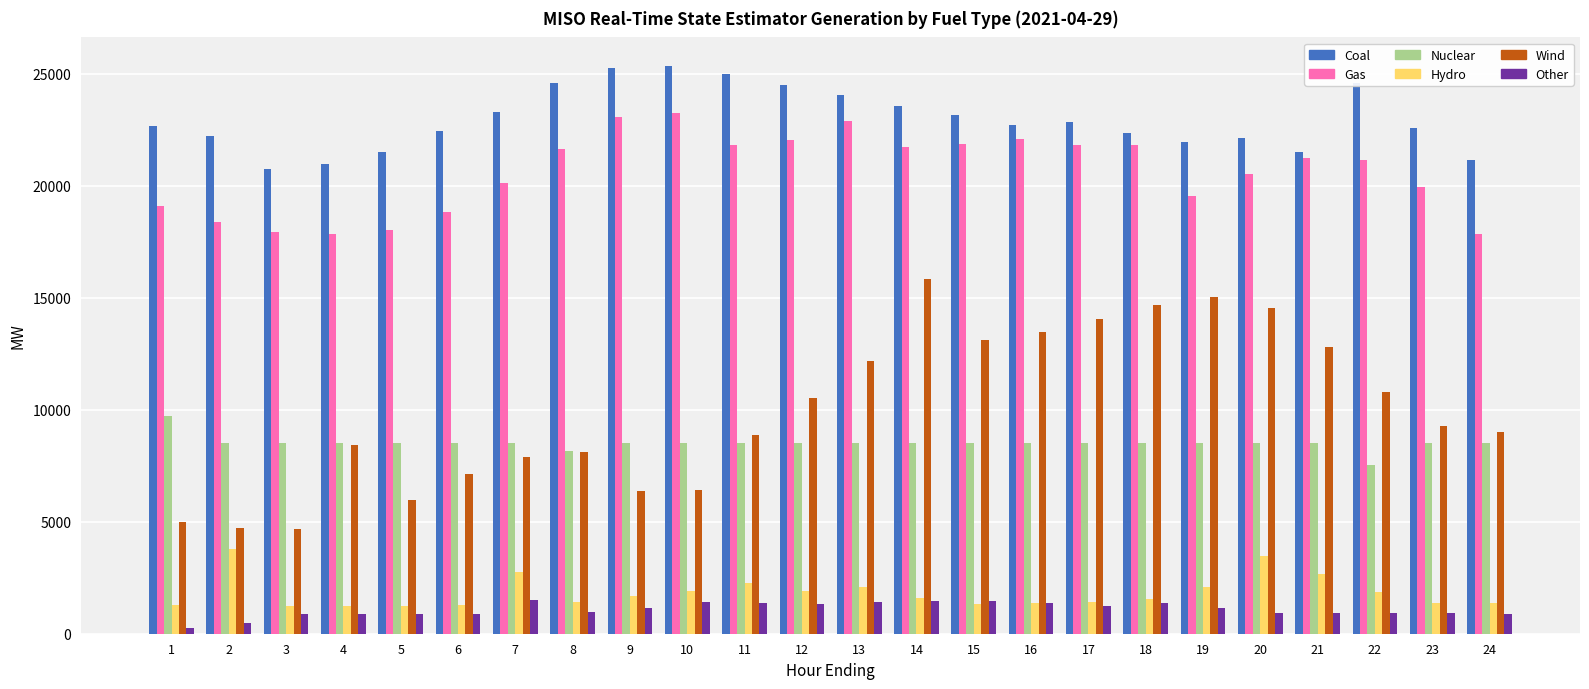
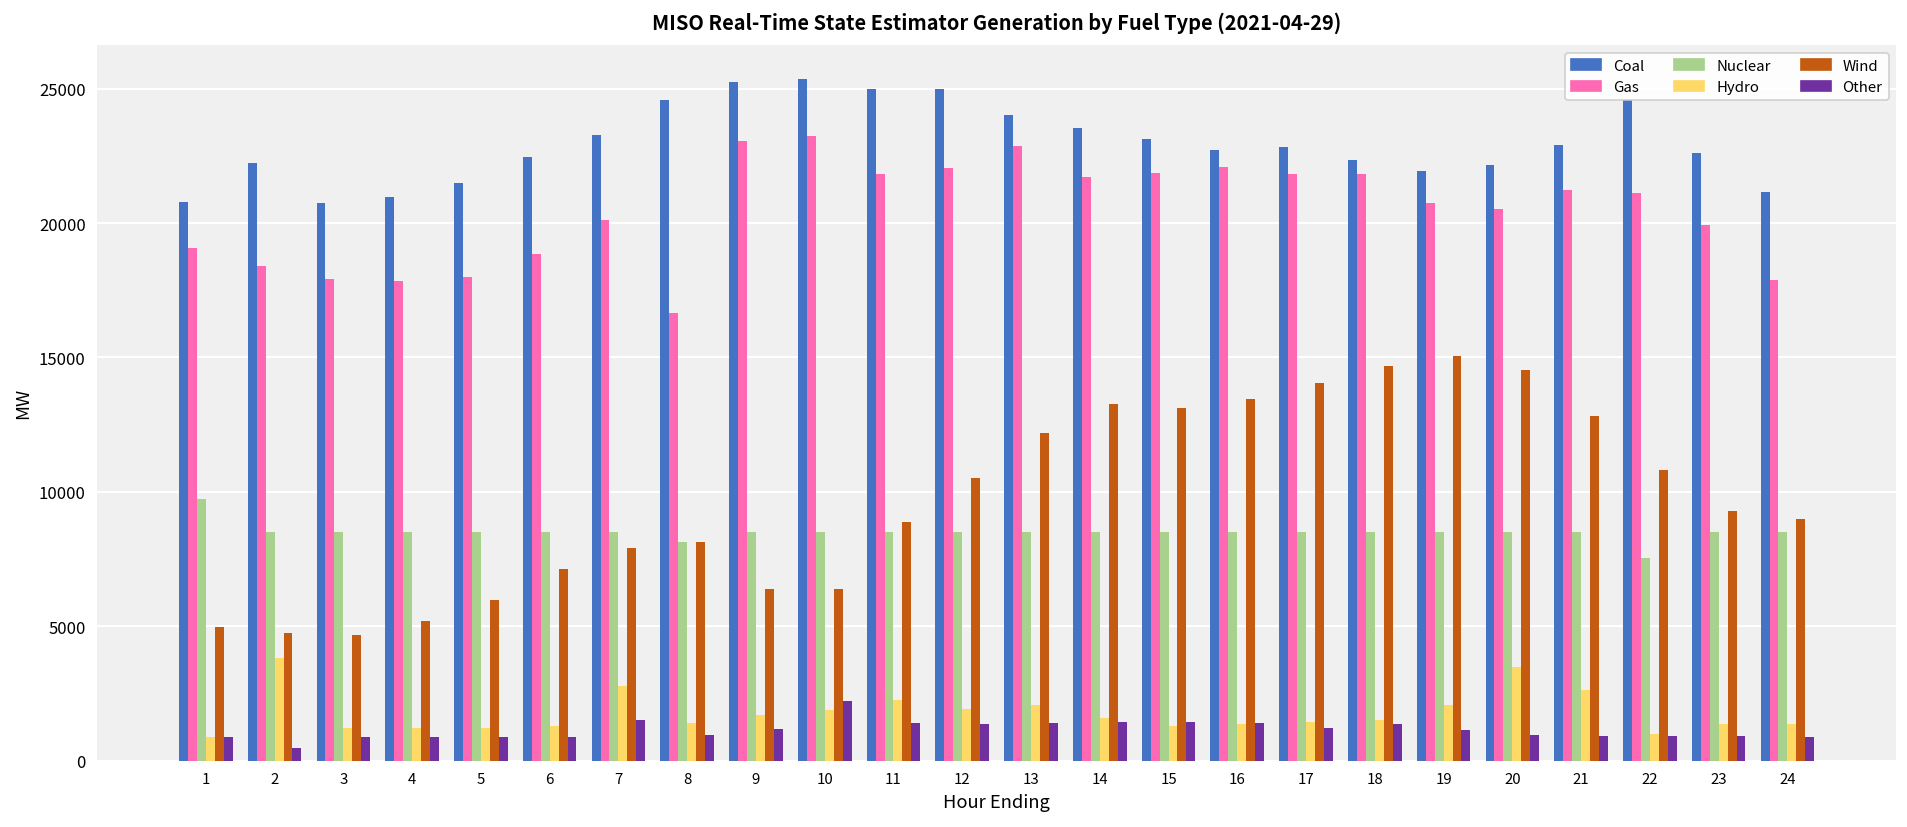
Coal, 1: 22700 -> 20800
Hydro, 1: 1300 -> 900
Other, 1: 300 -> 900
Wind, 4: 8400 -> 5200
Gas, 8: 21600 -> 16600
Other, 10: 1400 -> 2200
Coal, 12: 24500 -> 25000
Wind, 14: 15800 -> 13300
Gas, 19: 19600 -> 20700
Coal, 21: 21500 -> 22900
Hydro, 22: 1900 -> 1000
